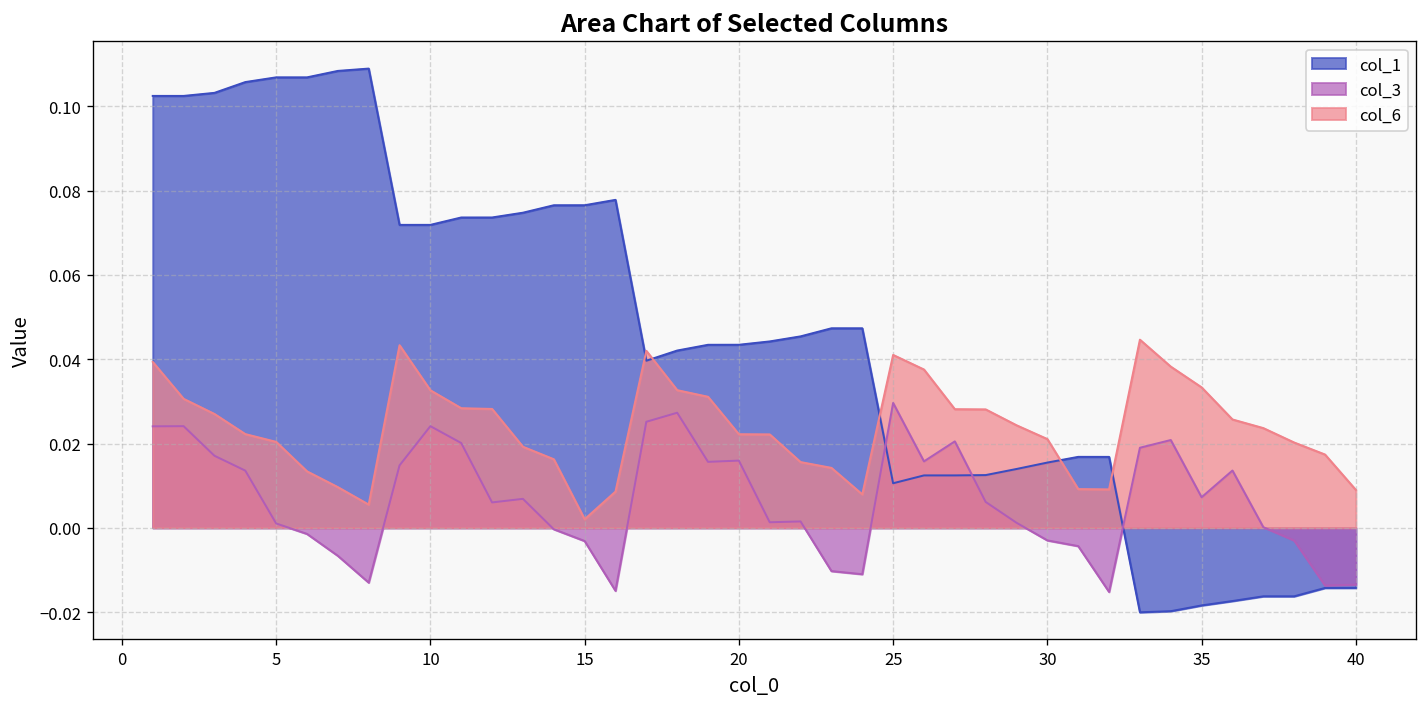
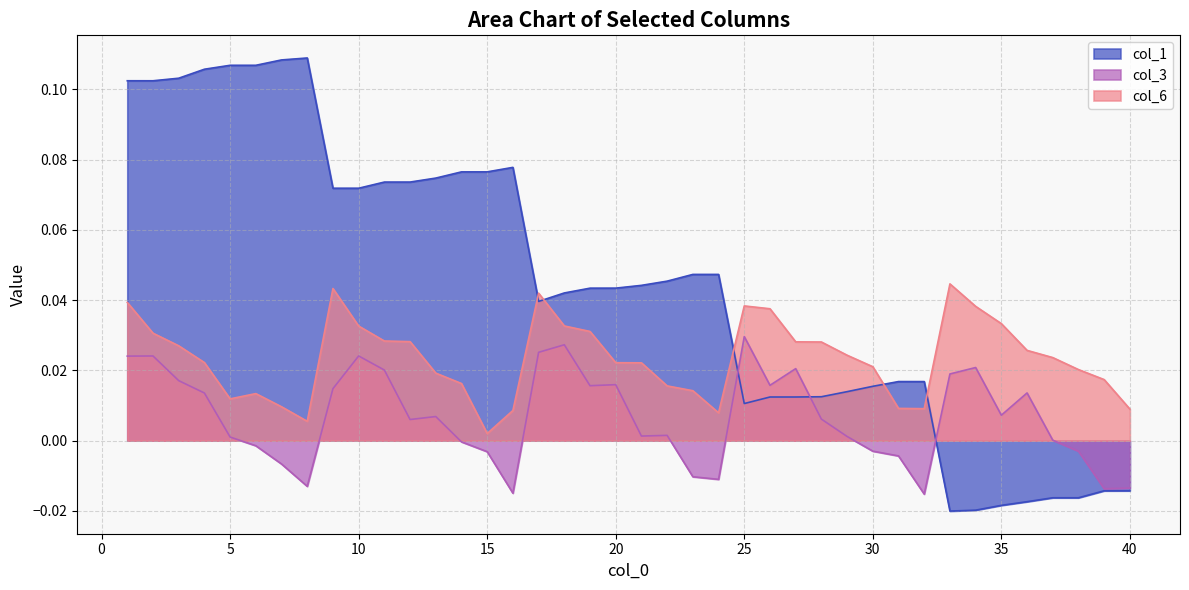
col_6, 5: 0.020 -> 0.012
col_6, 25: 0.041 -> 0.038
